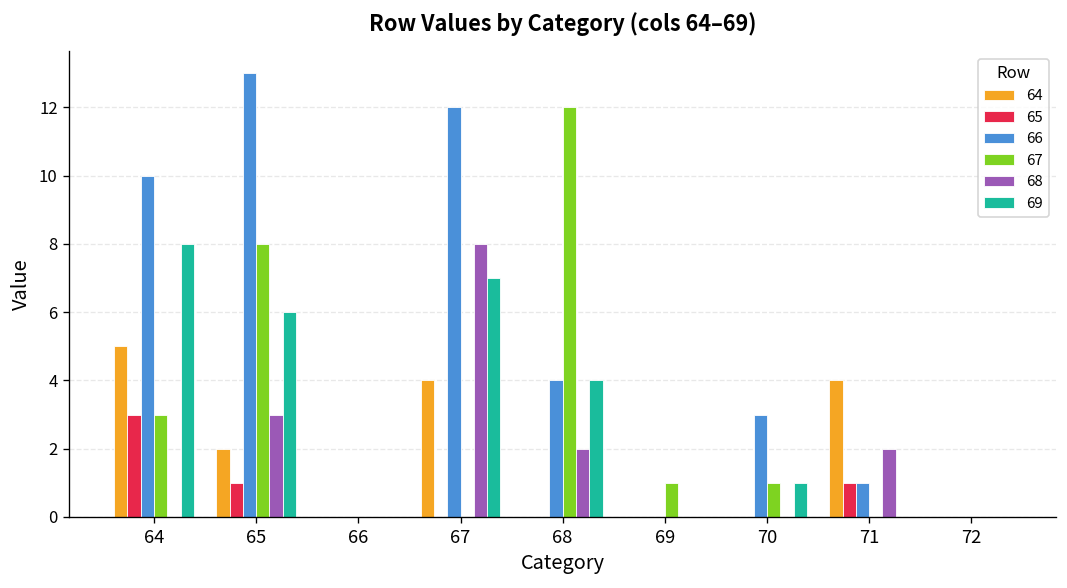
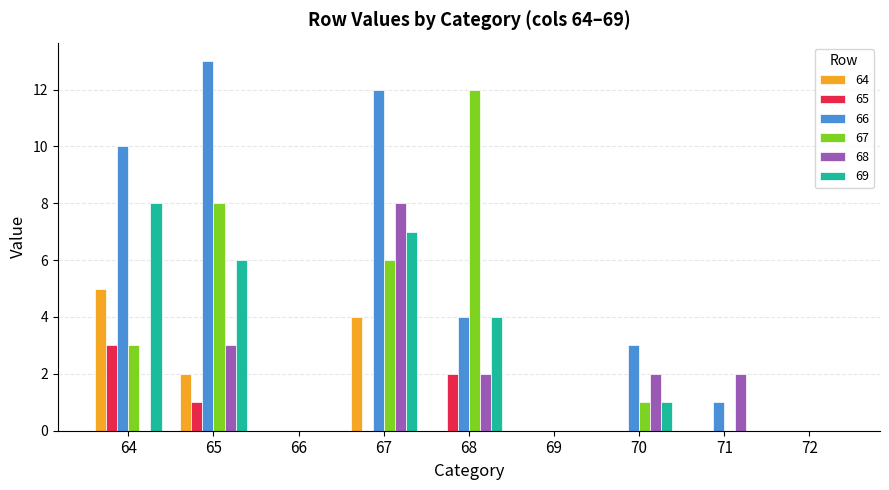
67, 67: 0 -> 6
65, 68: 0 -> 2
67, 69: 1 -> 0
68, 70: 0 -> 2
64, 71: 4 -> 0
65, 71: 1 -> 0
